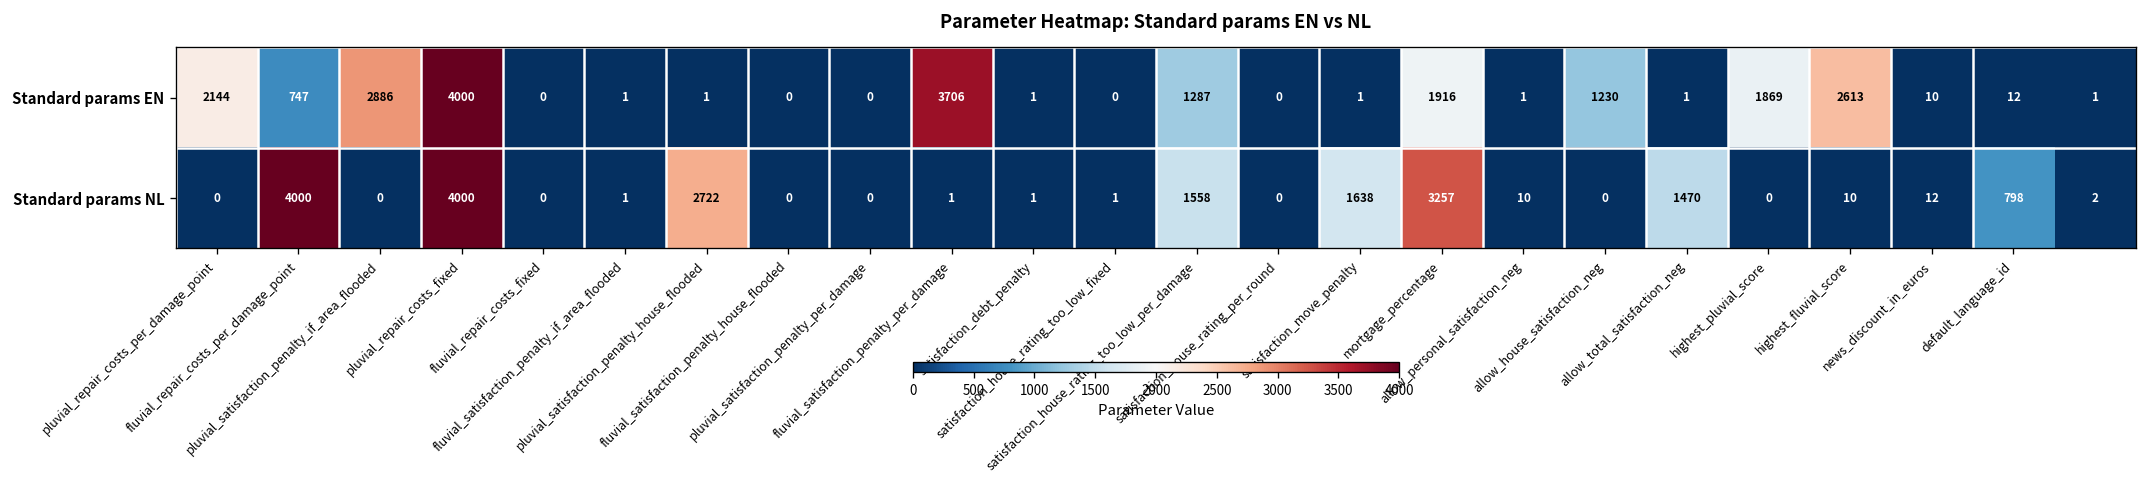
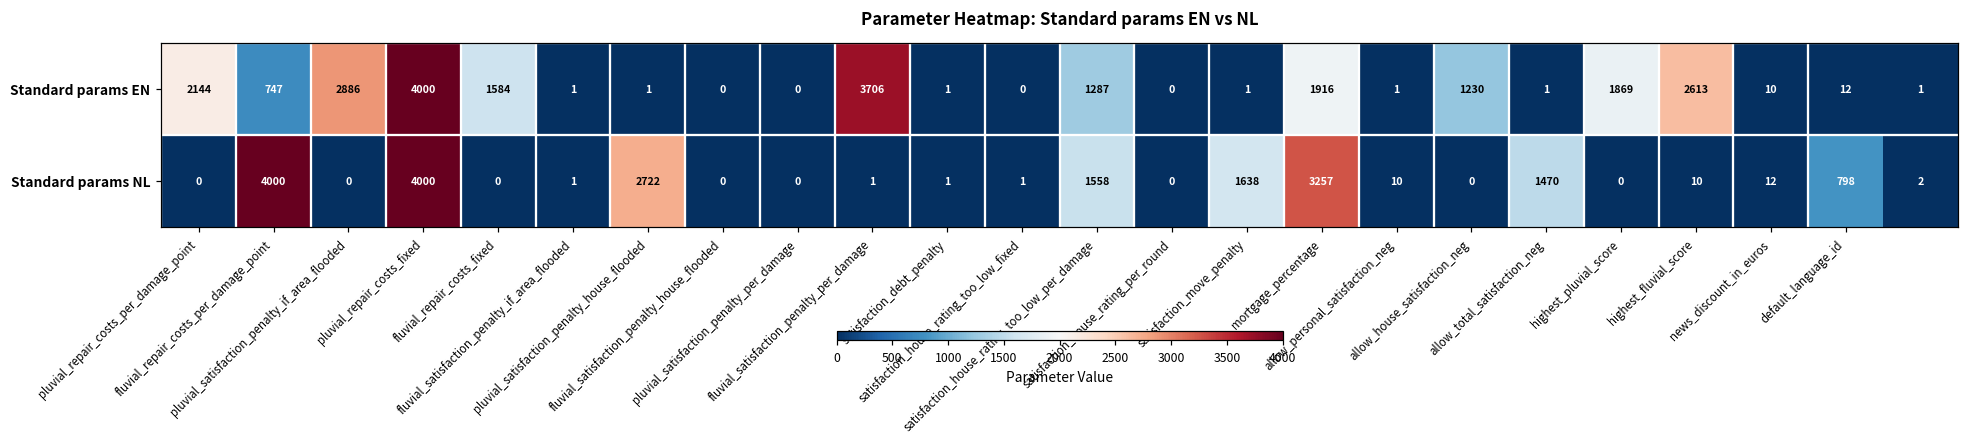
Standard params EN, fluvial_repair_costs_fixed: 0 -> 1584
